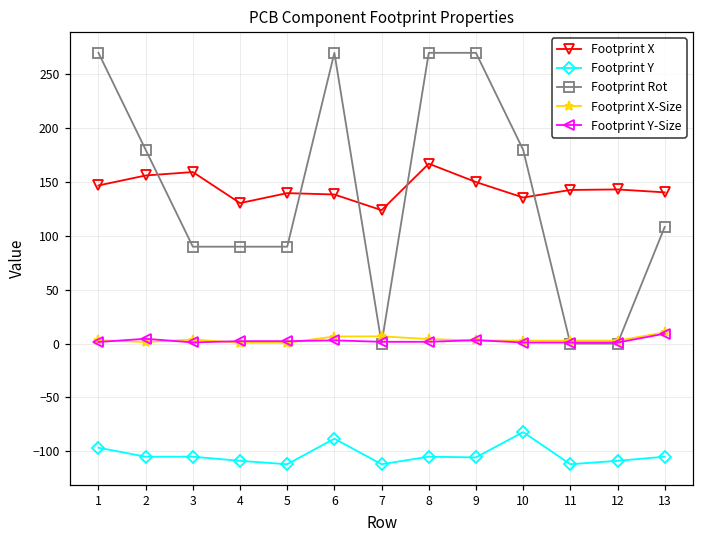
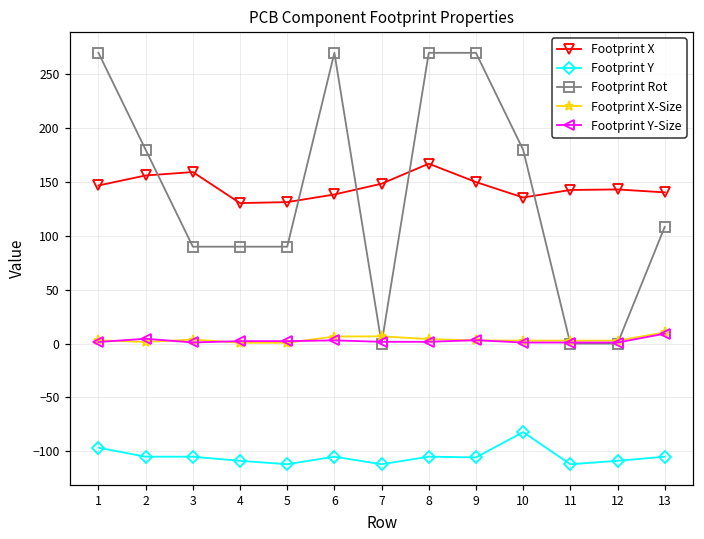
Footprint X, 5: 140 -> 130
Footprint Y, 6: -90 -> -110
Footprint X, 7: 120 -> 150
